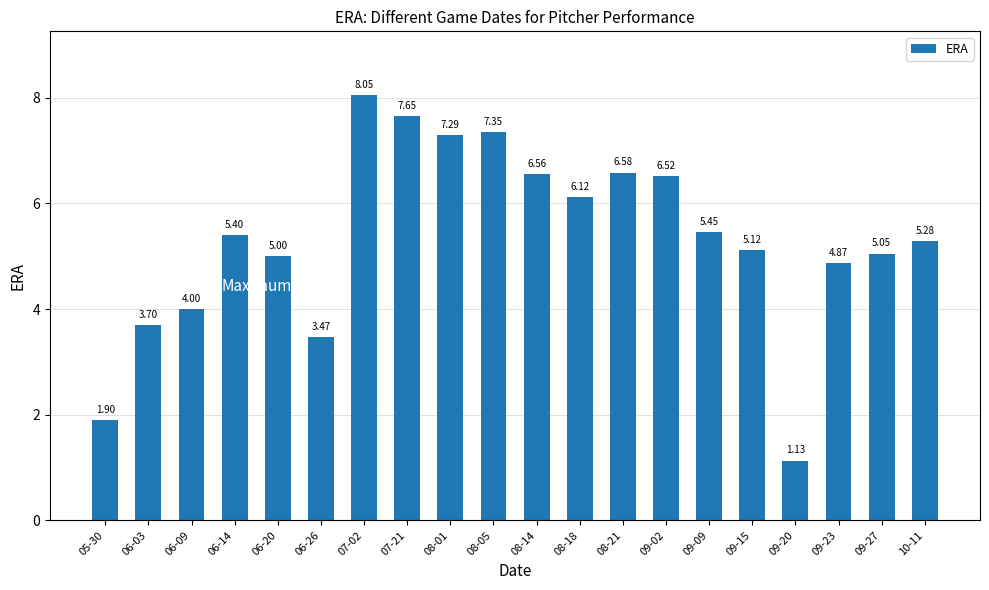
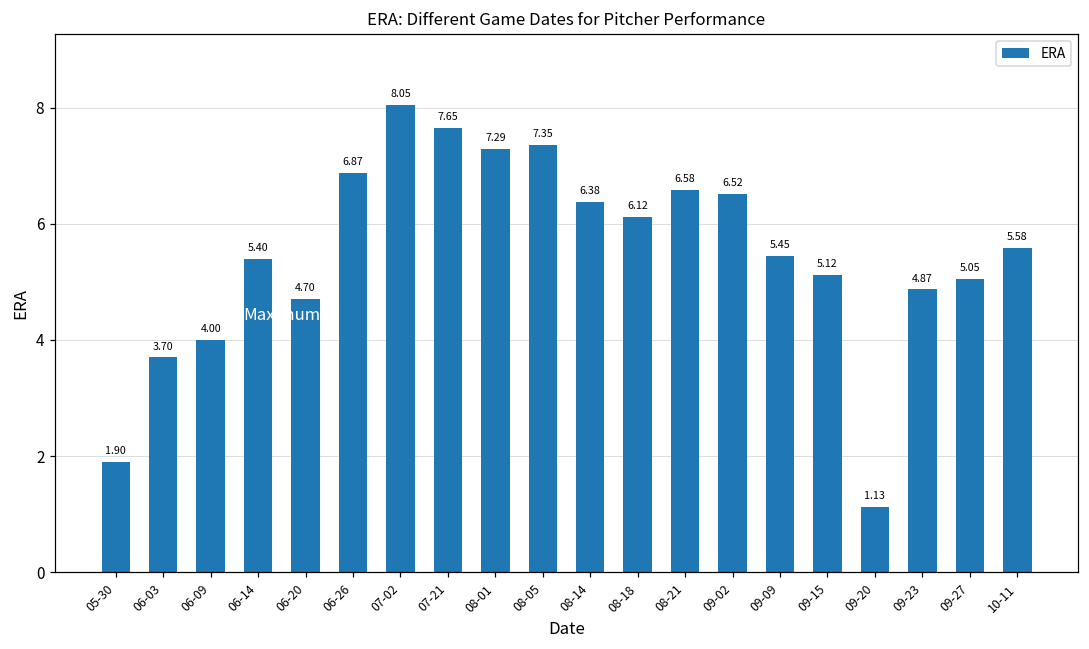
06-20: 5.00 -> 4.70
06-26: 3.47 -> 6.87
08-14: 6.56 -> 6.38
10-11: 5.28 -> 5.58
